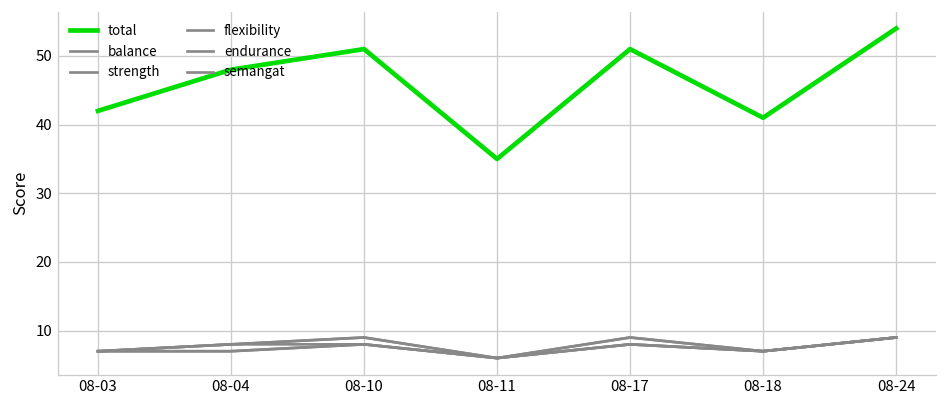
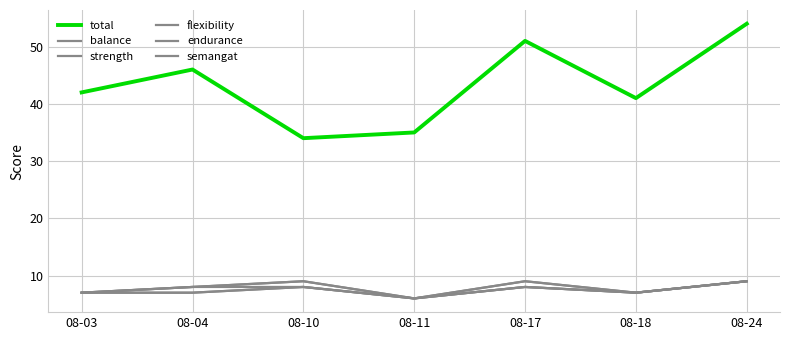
total, 08-04: 48 -> 46
total, 08-10: 51 -> 34
